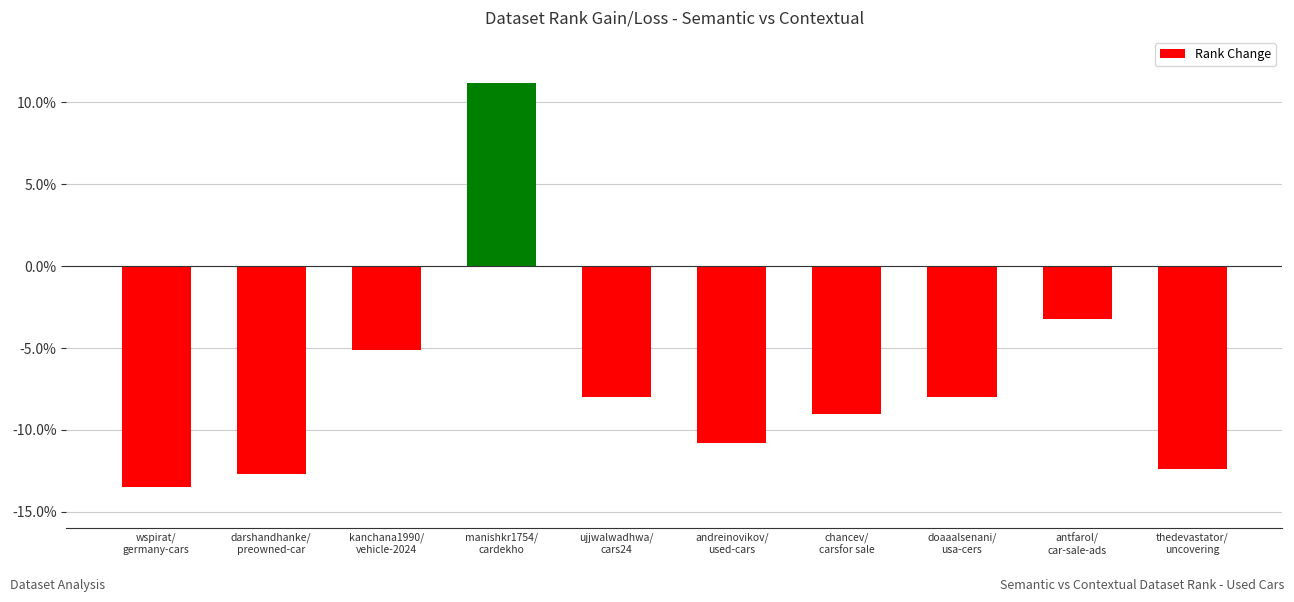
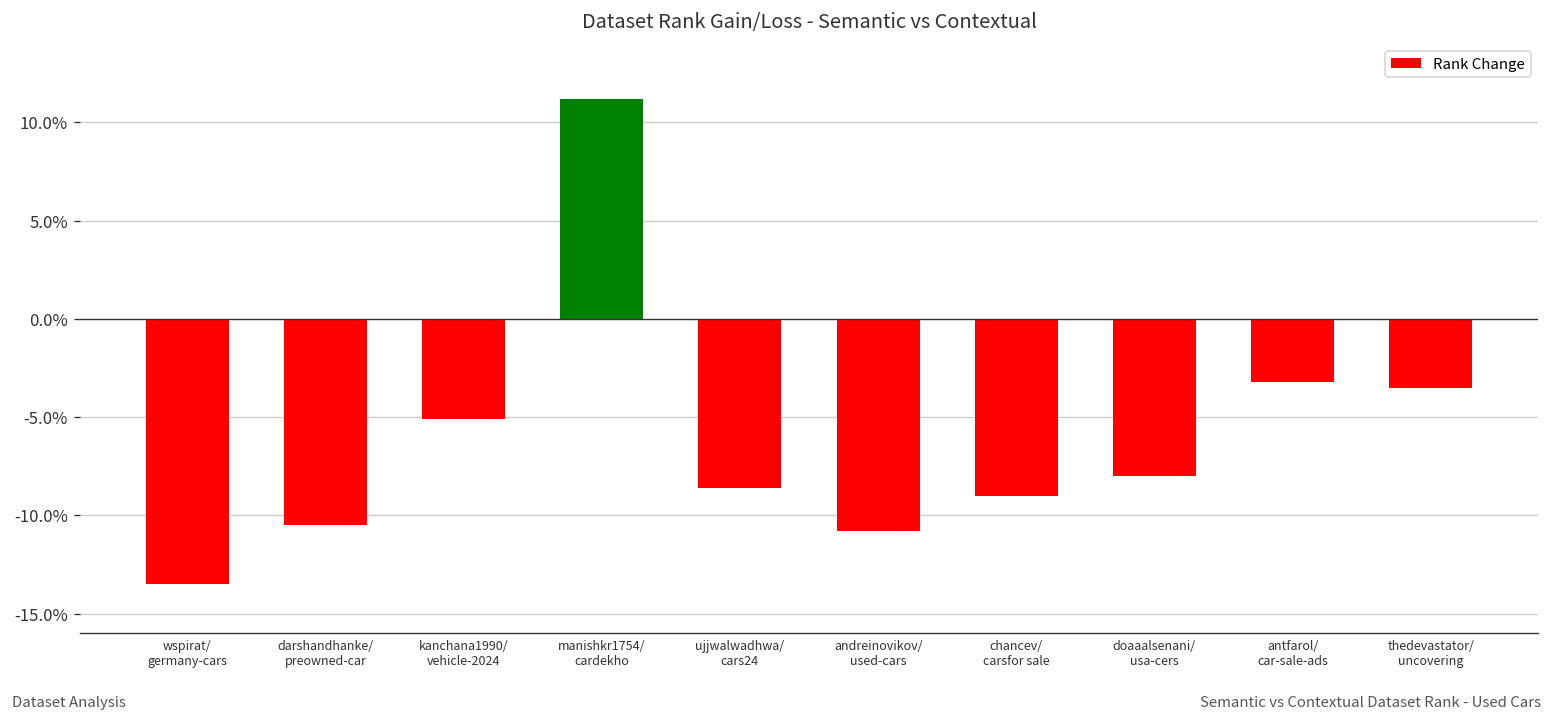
darshandhanke/ preowned-car: -12.7% -> -10.5%
ujjwalwadhwa/ cars24: -8.0% -> -8.6%
thedevastator/ uncovering: -12.4% -> -3.5%
